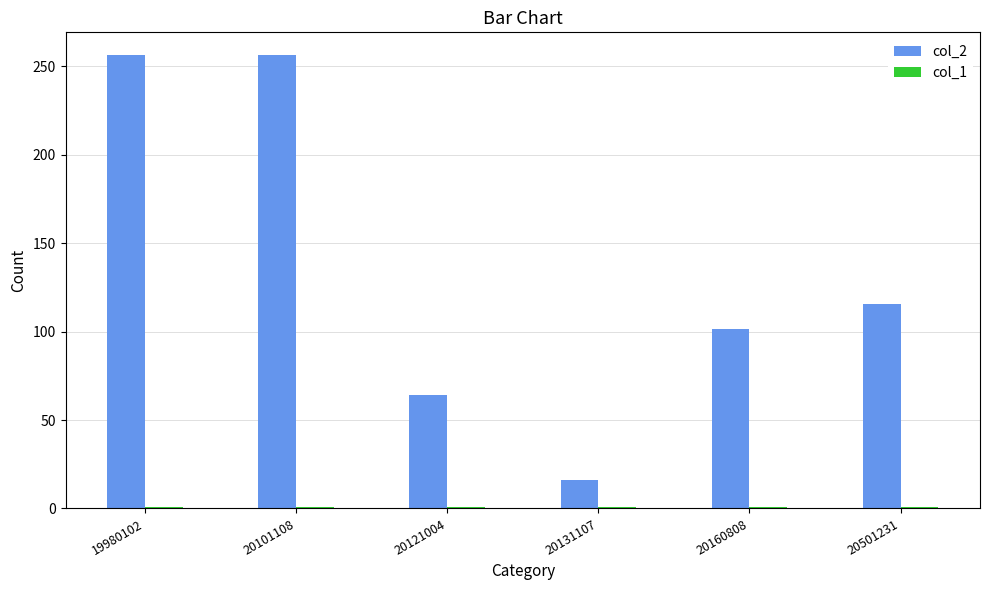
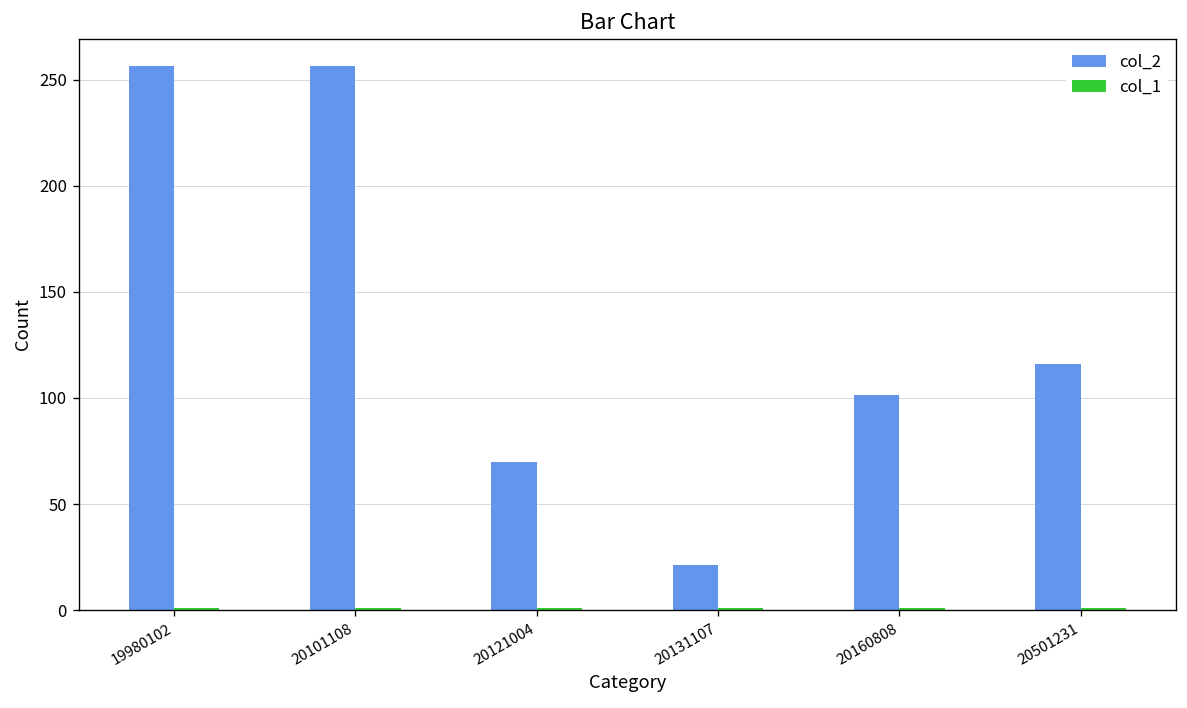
col_2, 20121004: 64 -> 70
col_2, 20131107: 16 -> 21
